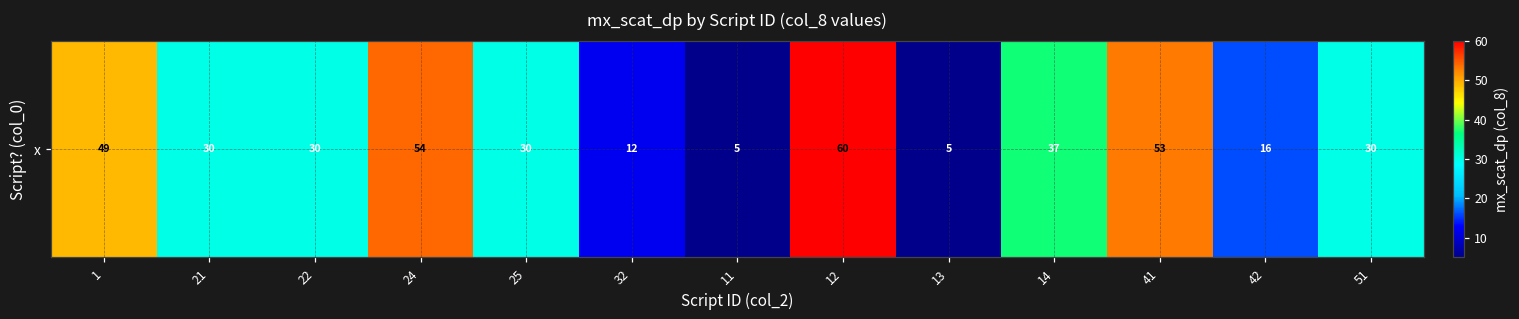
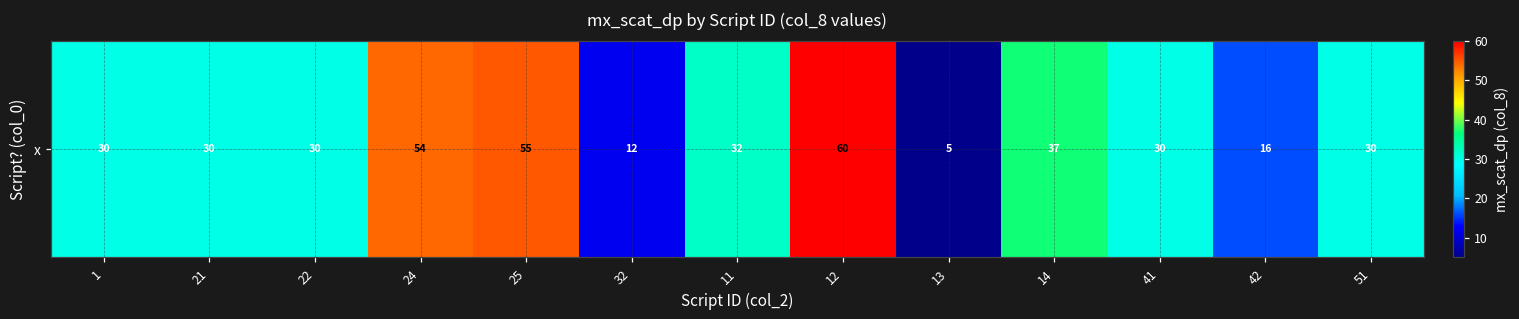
x, 1: 49 -> 30
x, 25: 30 -> 55
x, 11: 5 -> 32
x, 41: 53 -> 30
